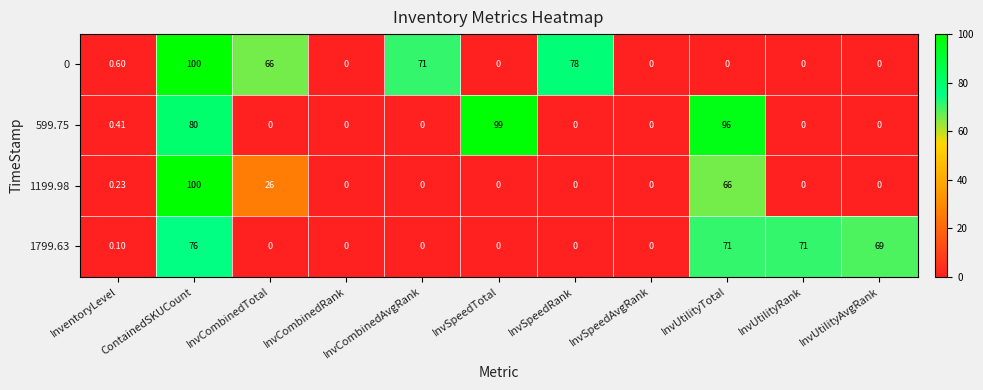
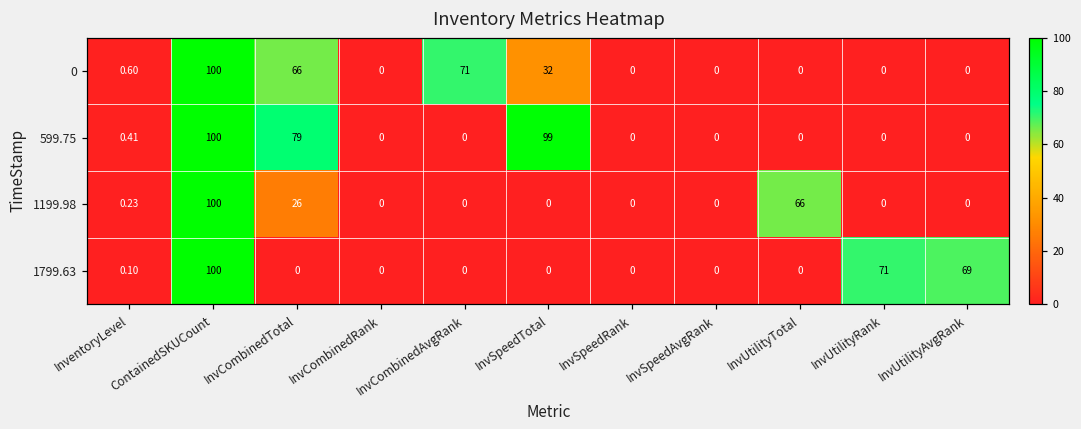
0, InvSpeedTotal: 0 -> 32
0, InvSpeedRank: 78 -> 0
599.75, ContainedSKUCount: 80 -> 100
599.75, InvCombinedTotal: 0 -> 79
599.75, InvUtilityTotal: 96 -> 0
1799.63, ContainedSKUCount: 76 -> 100
1799.63, InvUtilityTotal: 71 -> 0
